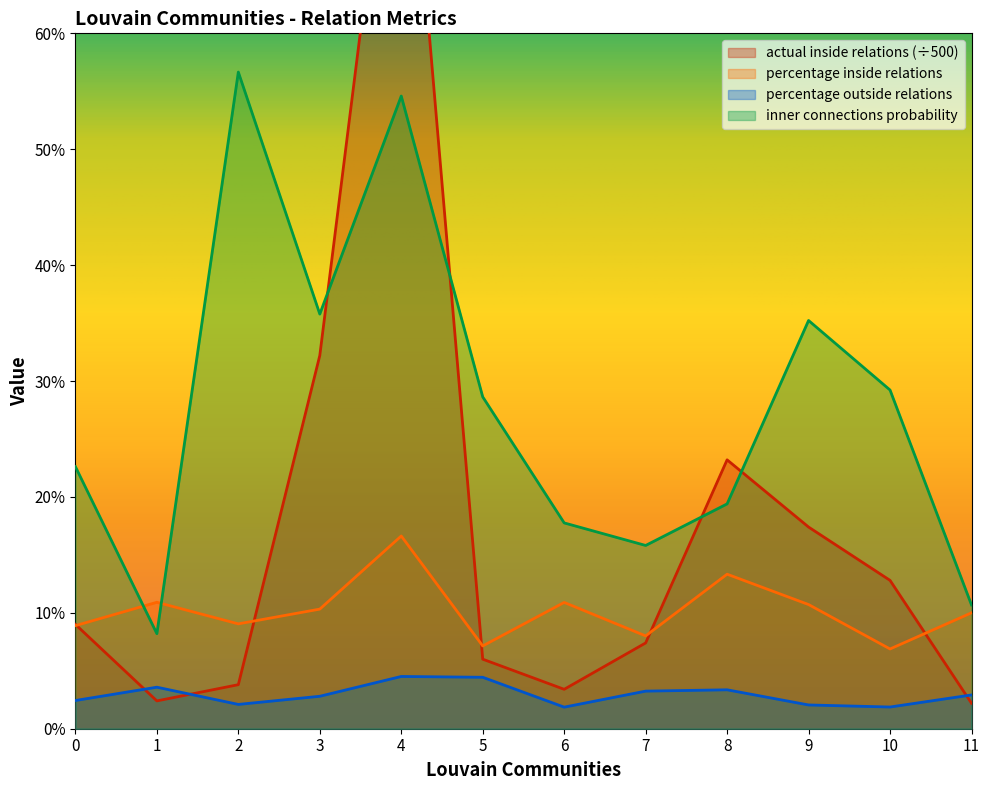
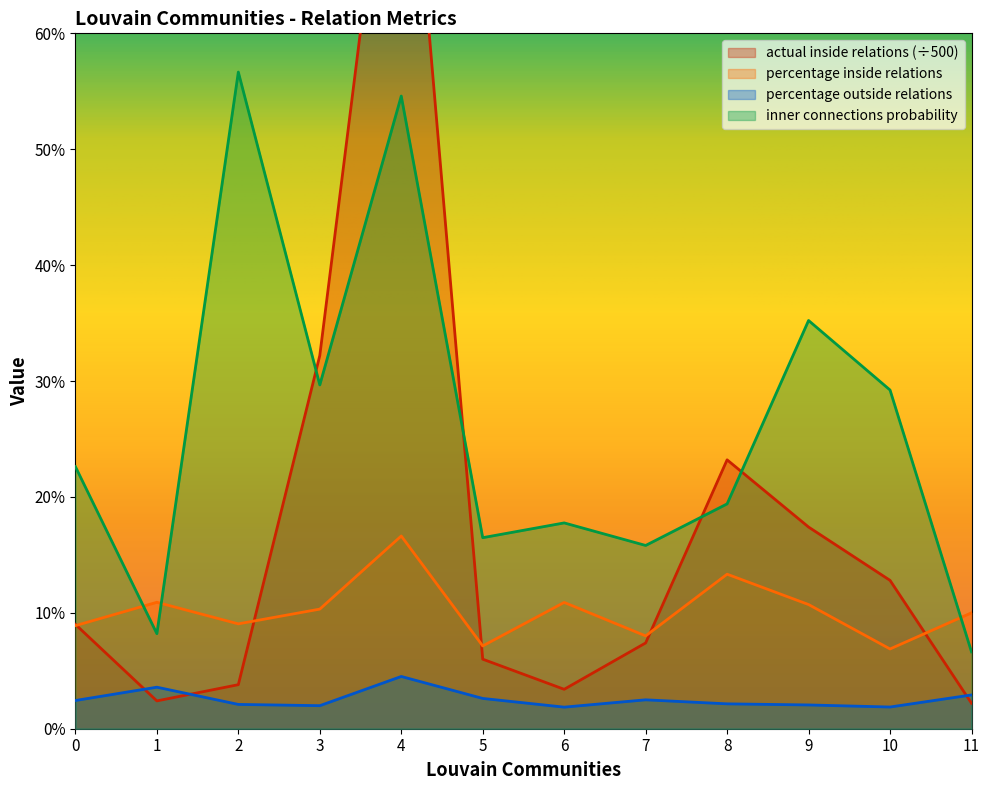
percentage outside relations, 3: 2.8% -> 2.0%
inner connections probability, 3: 35.8% -> 29.7%
percentage outside relations, 5: 4.4% -> 2.6%
inner connections probability, 5: 28.6% -> 16.5%
percentage outside relations, 7: 3.2% -> 2.5%
percentage outside relations, 8: 3.4% -> 2.1%
inner connections probability, 11: 10.7% -> 6.6%
